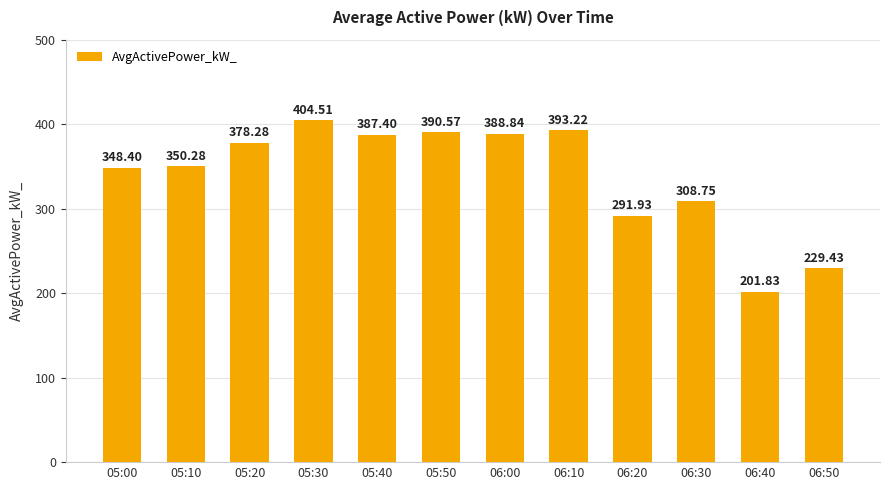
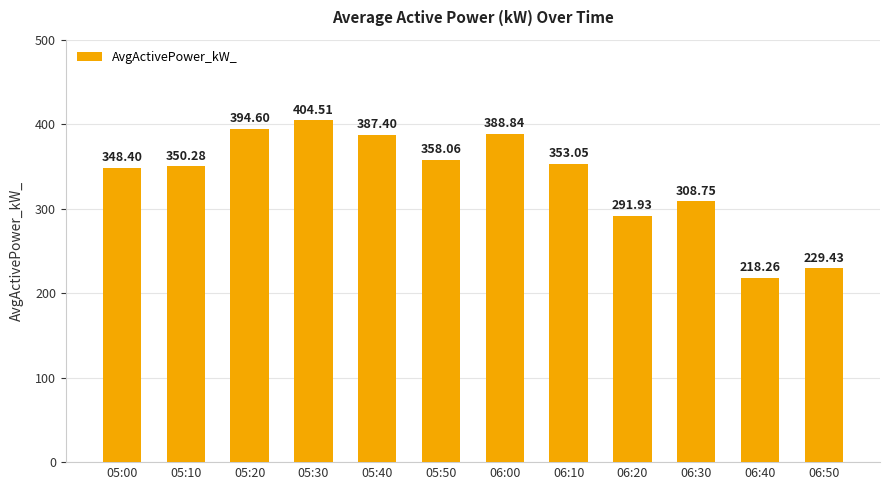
05:20: 378.28 -> 394.60
05:50: 390.57 -> 358.06
06:10: 393.22 -> 353.05
06:40: 201.83 -> 218.26
